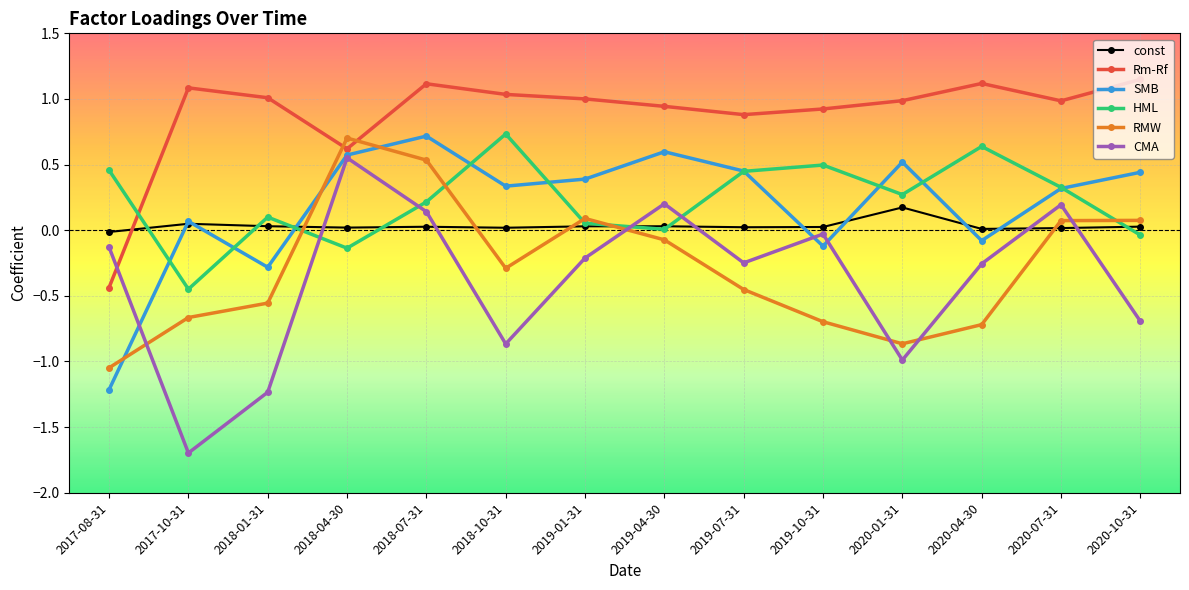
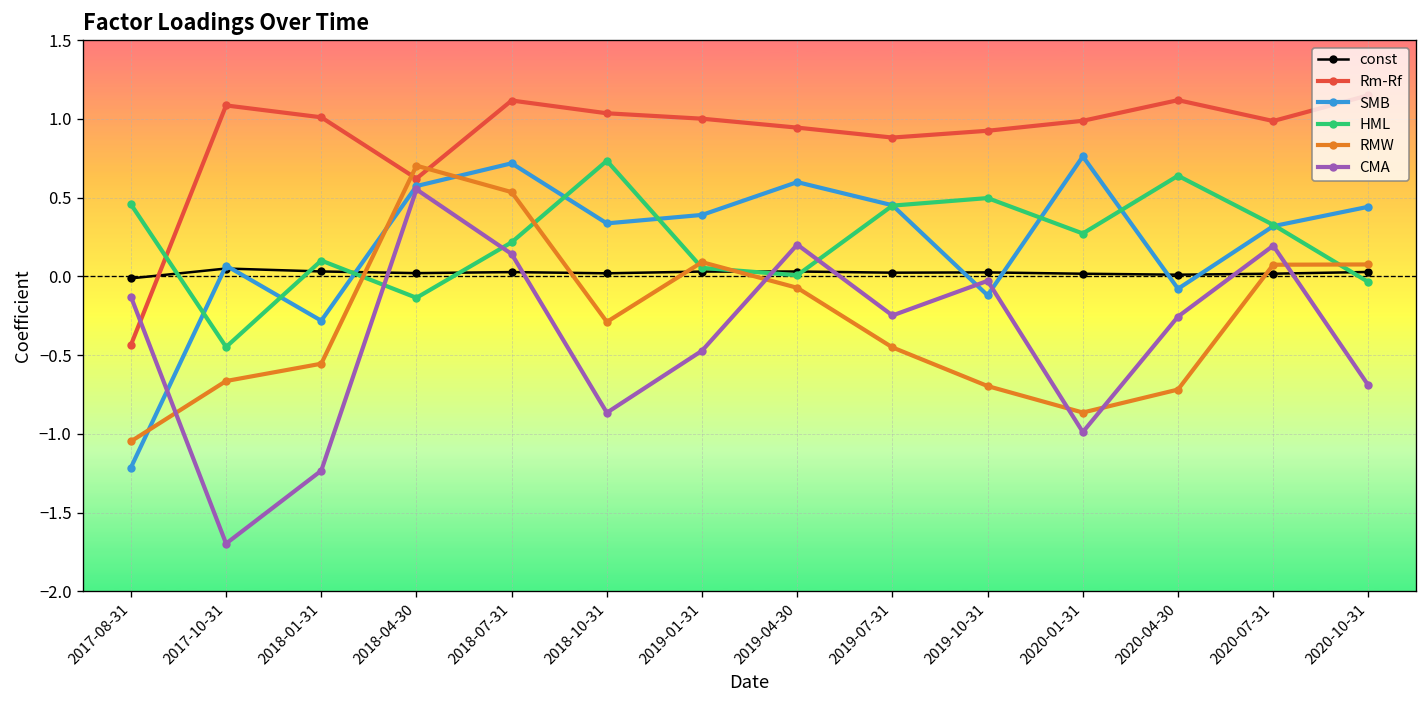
CMA, 2019-01-31: -0.21 -> -0.47
const, 2020-01-31: 0.17 -> 0.02
SMB, 2020-01-31: 0.52 -> 0.76
